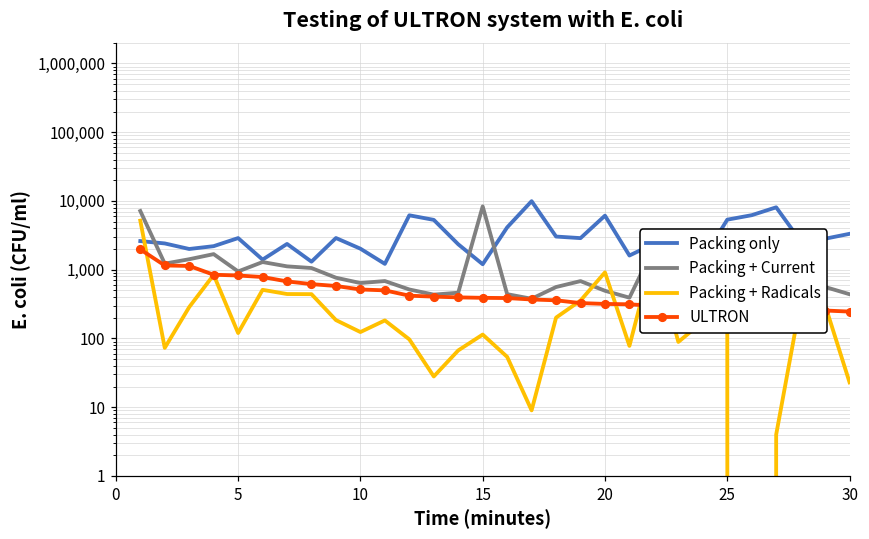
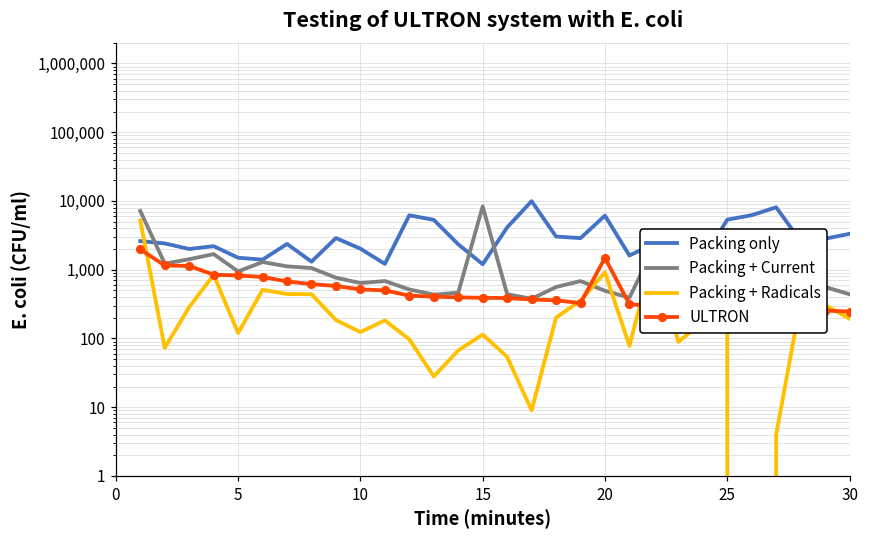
Packing only, 5: 3,000 -> 1,500
ULTRON, 20: 300 -> 1,500
Packing + Radicals, 30: 23 -> 190
